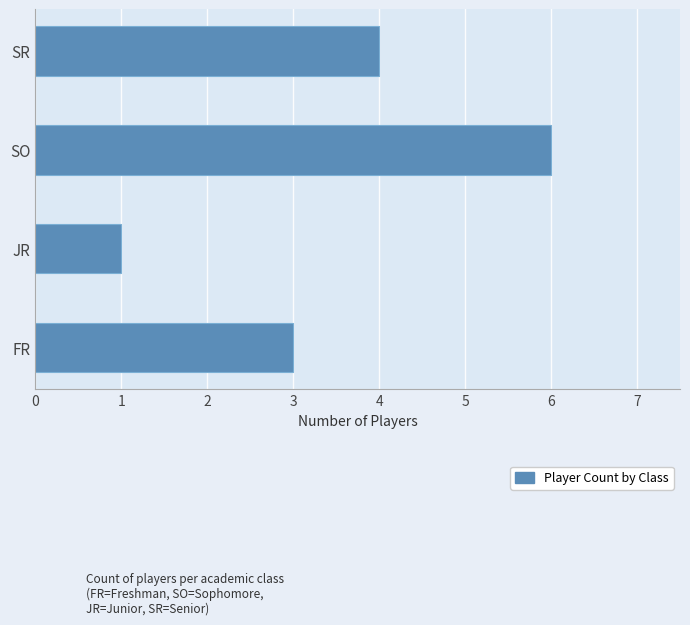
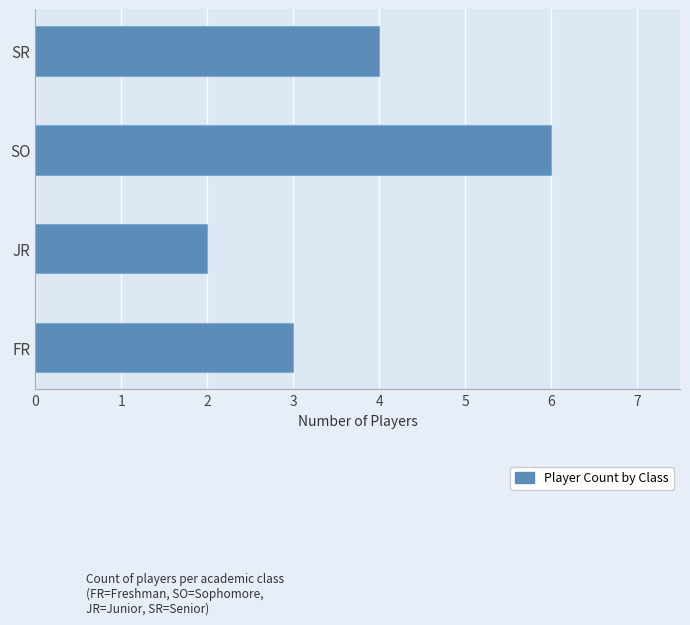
JR: 1 -> 2
